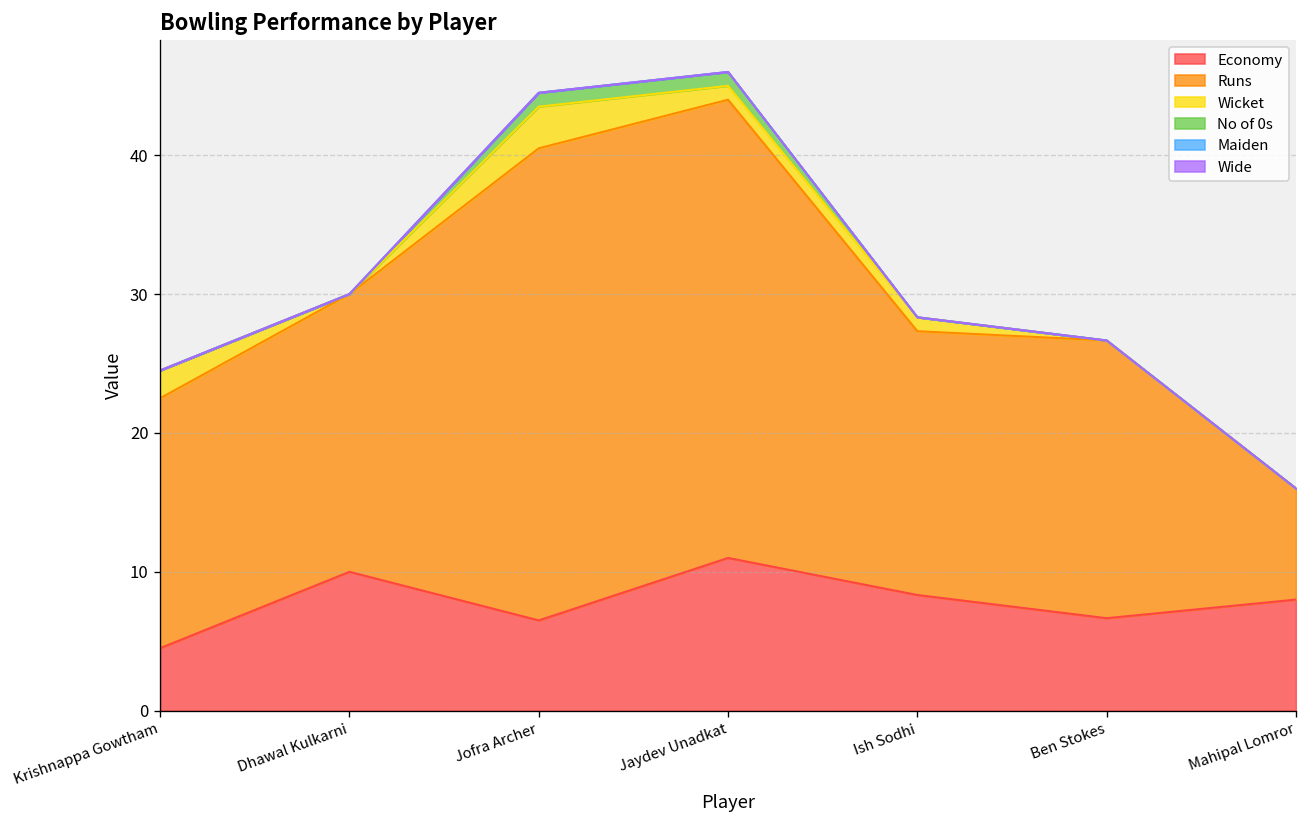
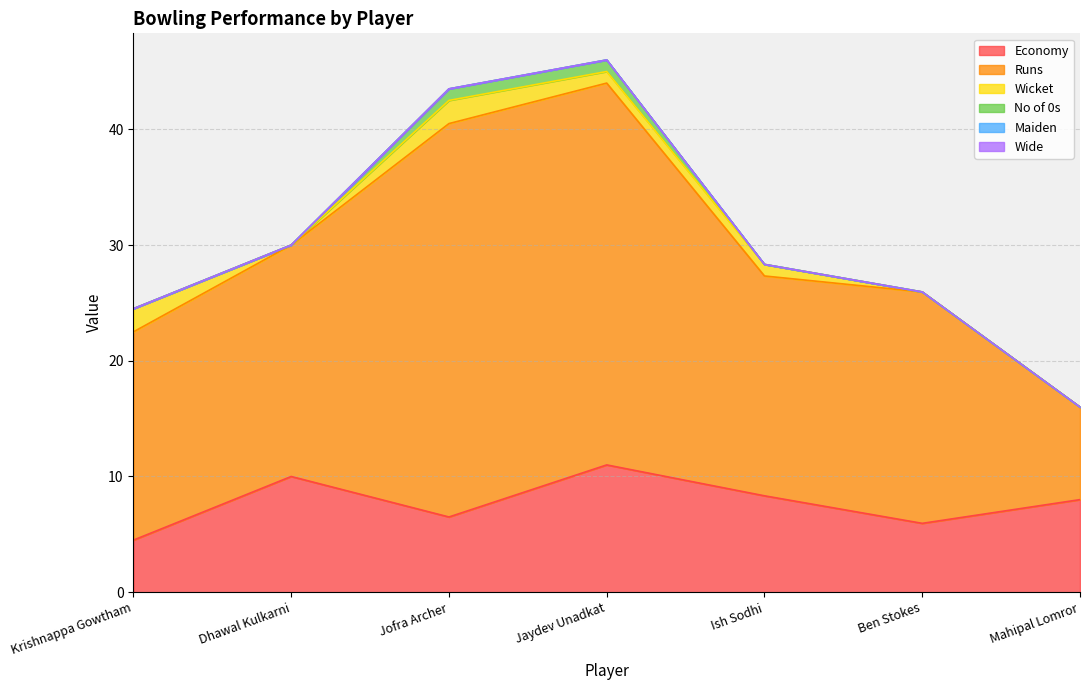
Wicket, Jofra Archer: 3 -> 2
Economy, Ben Stokes: 6.7 -> 6.0
